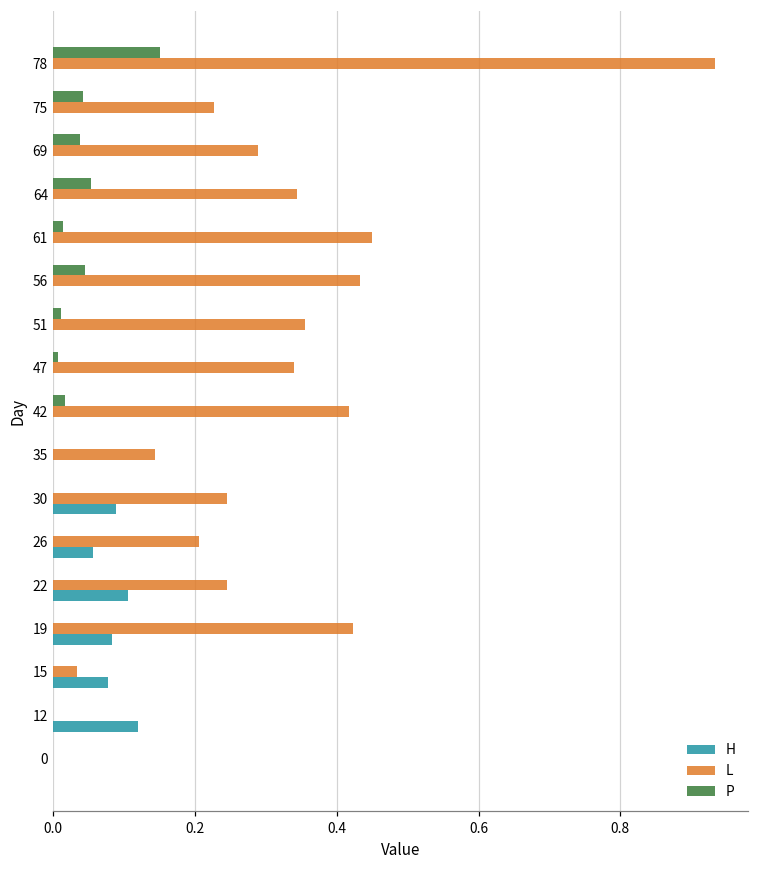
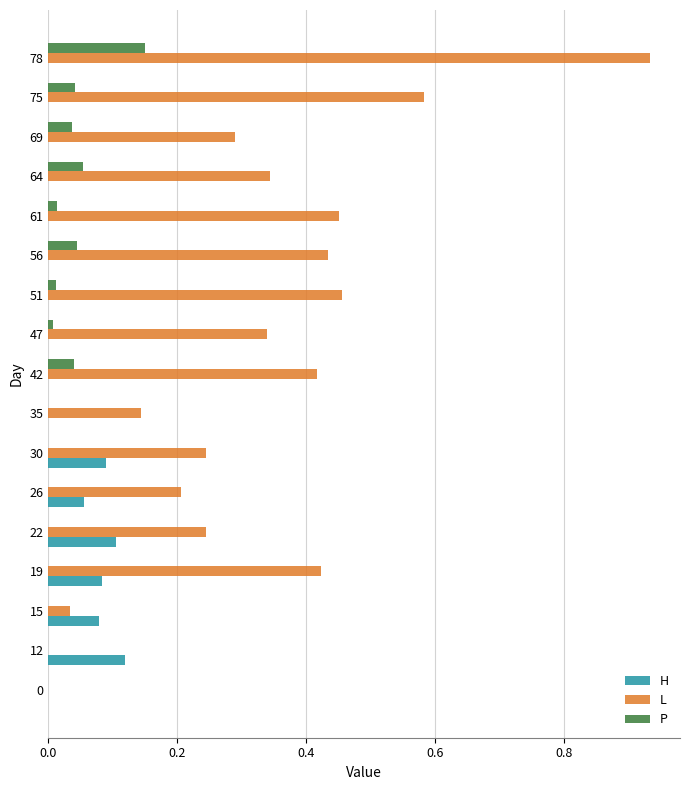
L, 75: 0.23 -> 0.58
L, 51: 0.36 -> 0.46
P, 42: 0.02 -> 0.04
